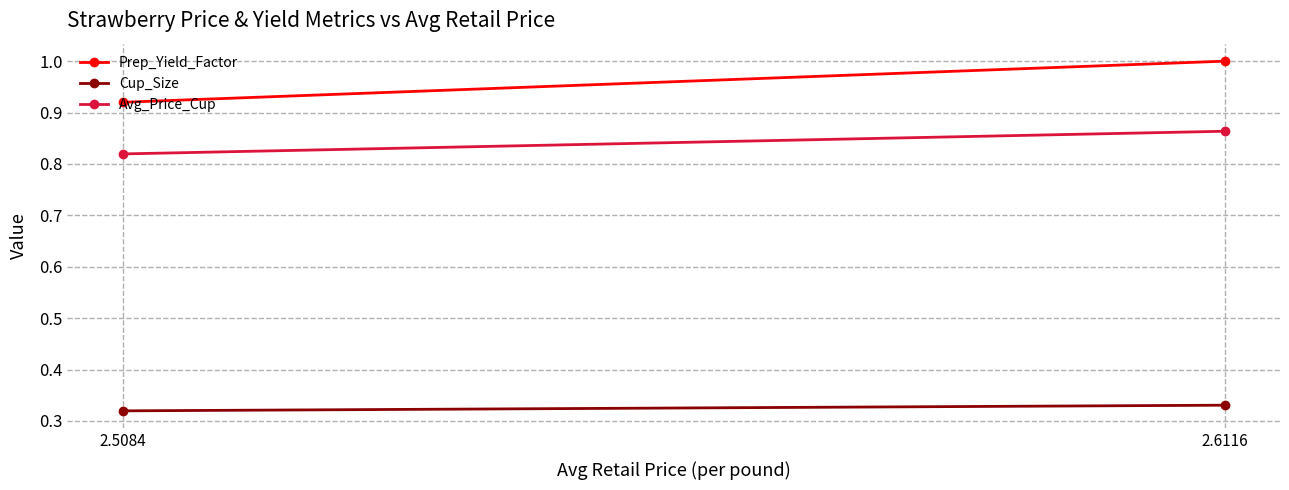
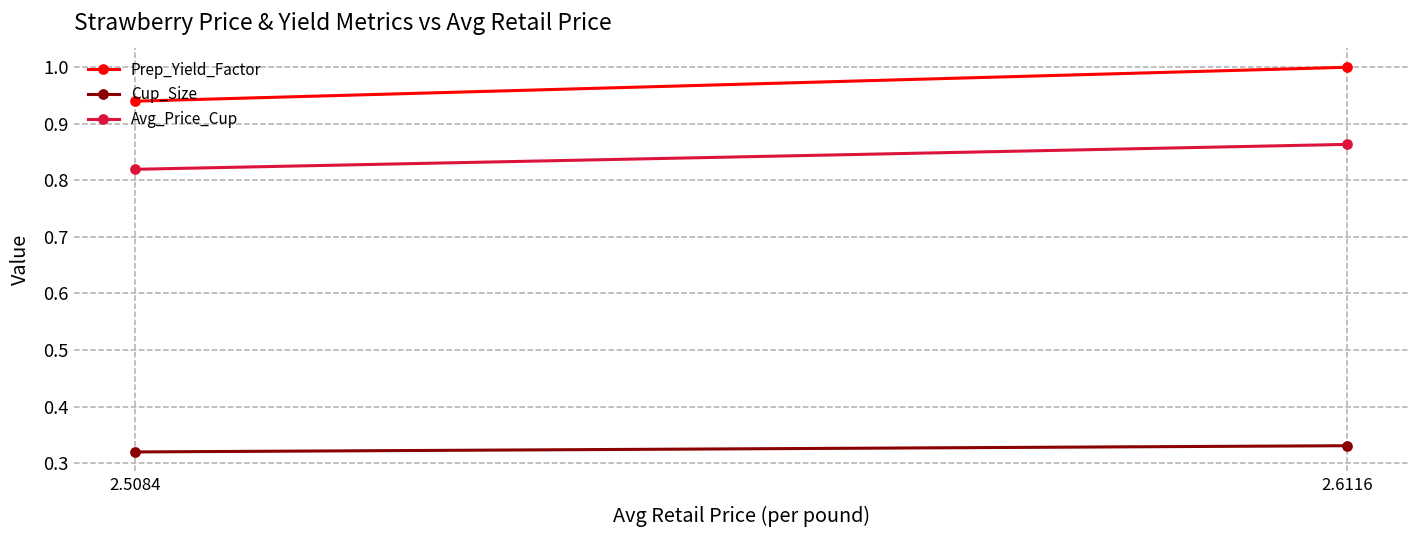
Prep_Yield_Factor, 2.5084: 0.92 -> 0.94
